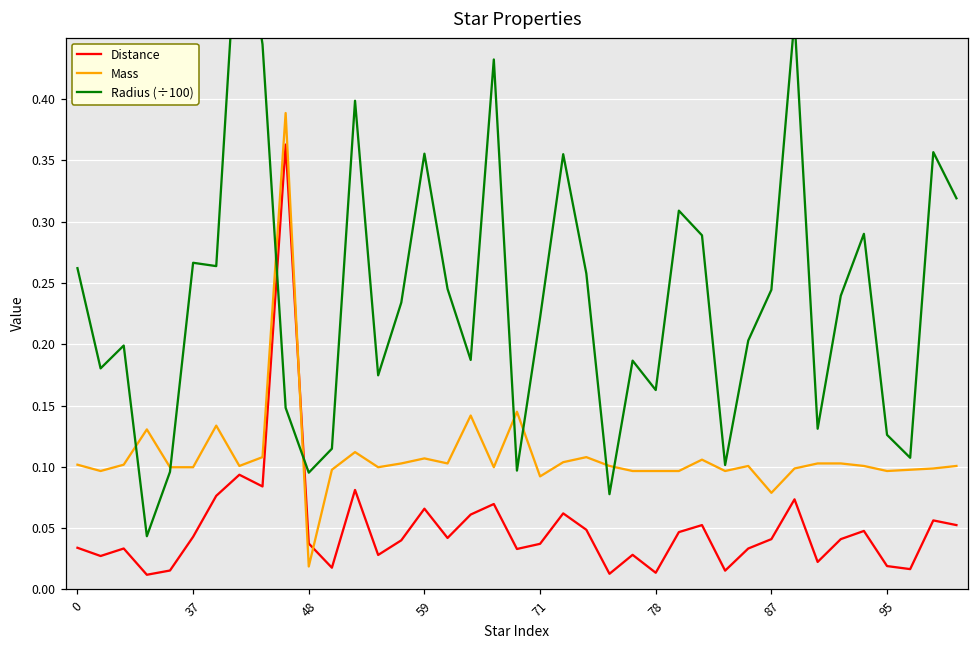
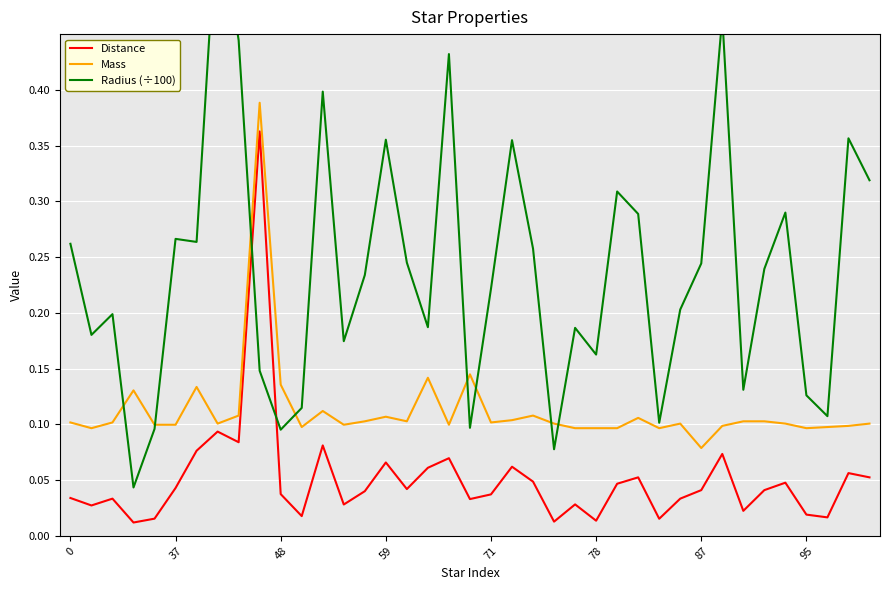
Mass, 48: 0.019 -> 0.136
Mass, 71: 0.092 -> 0.102
